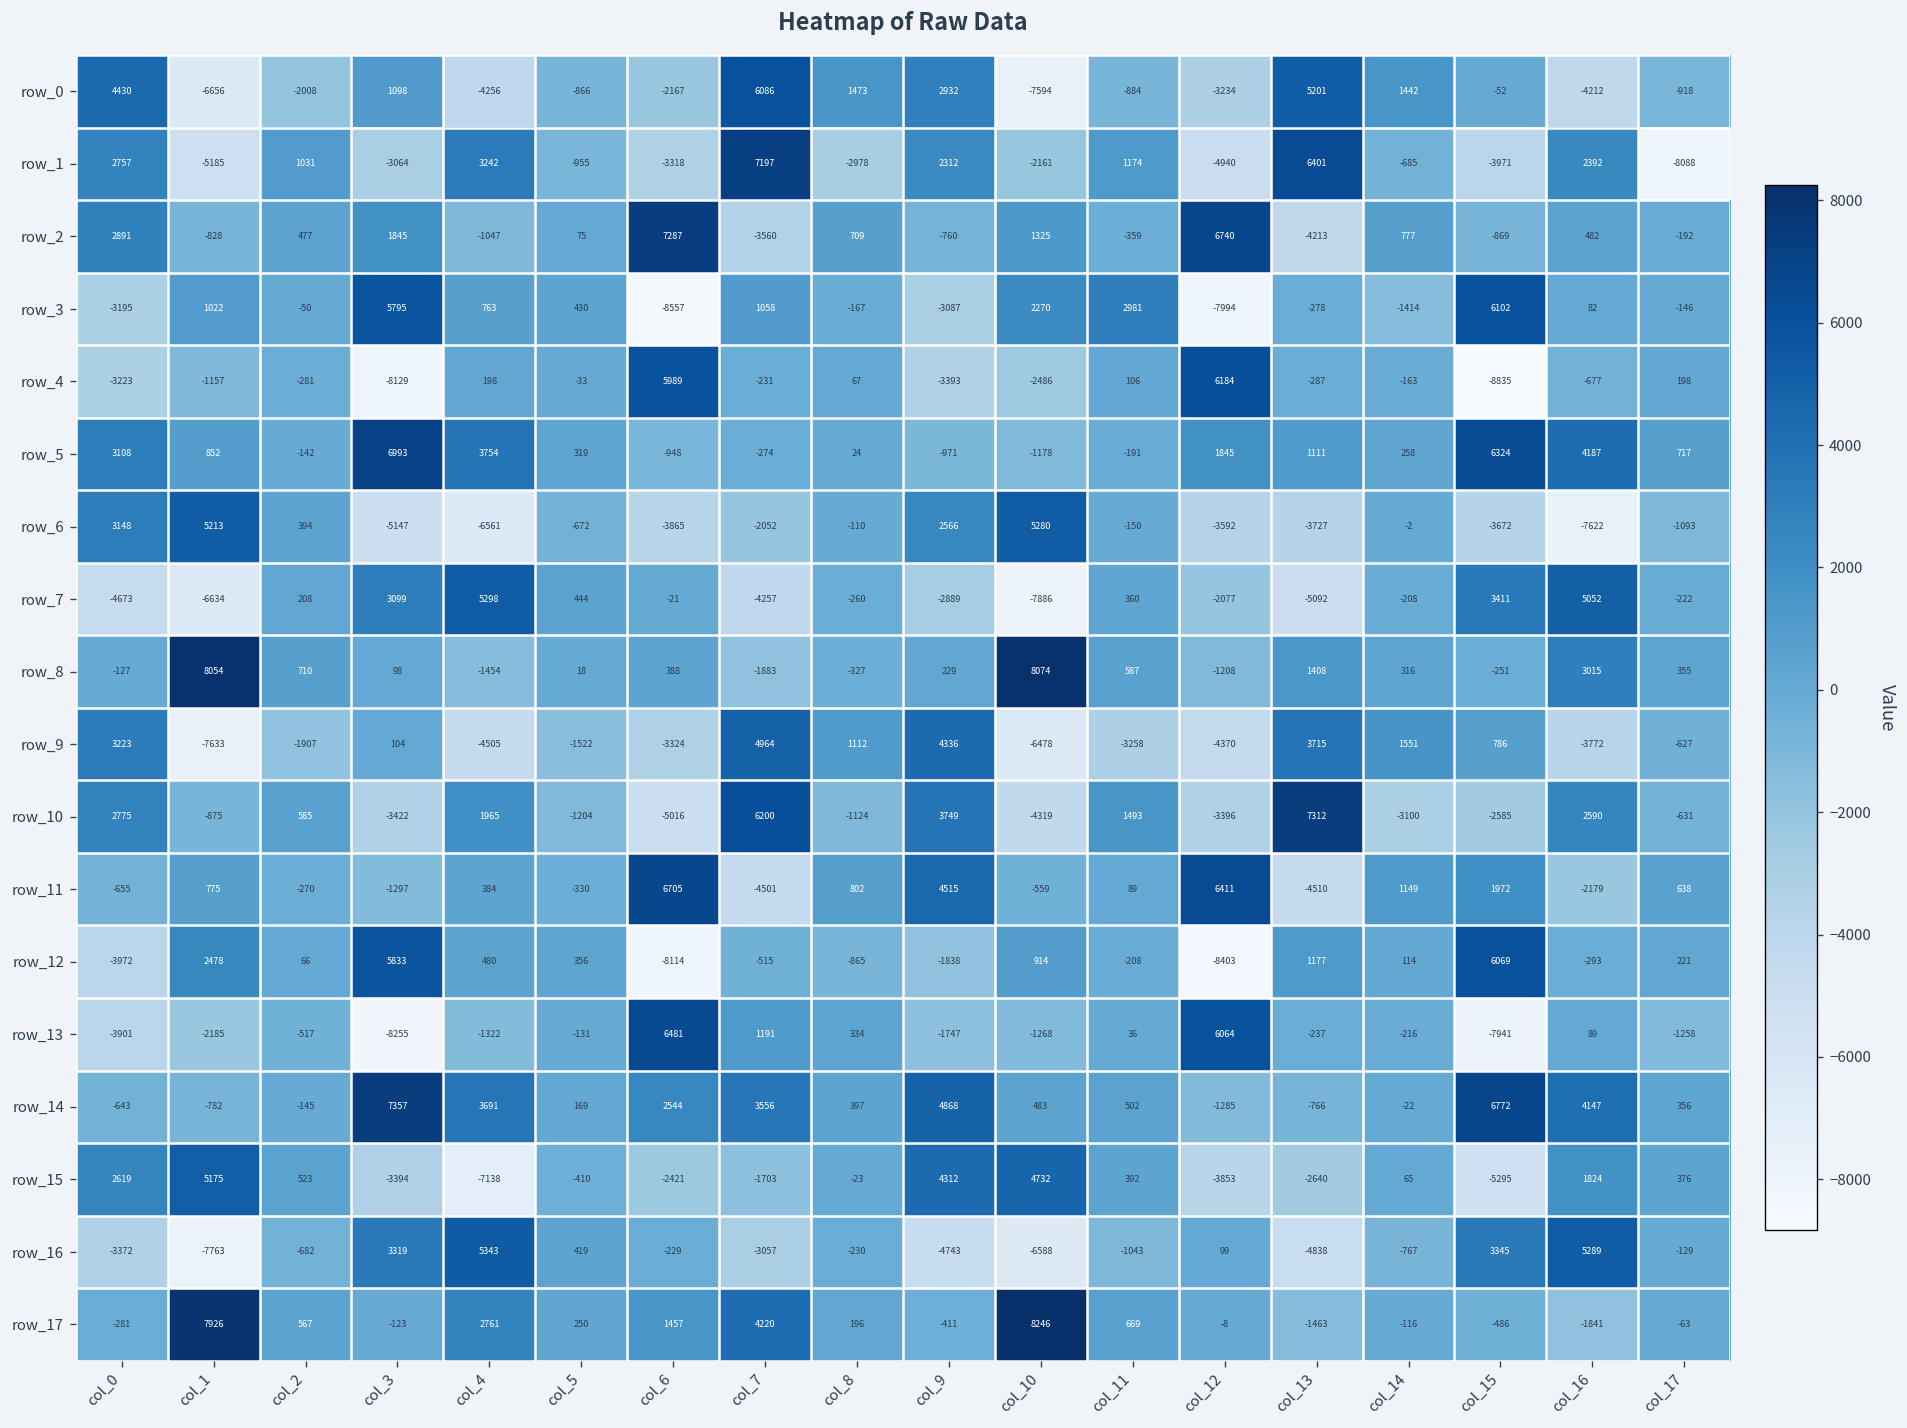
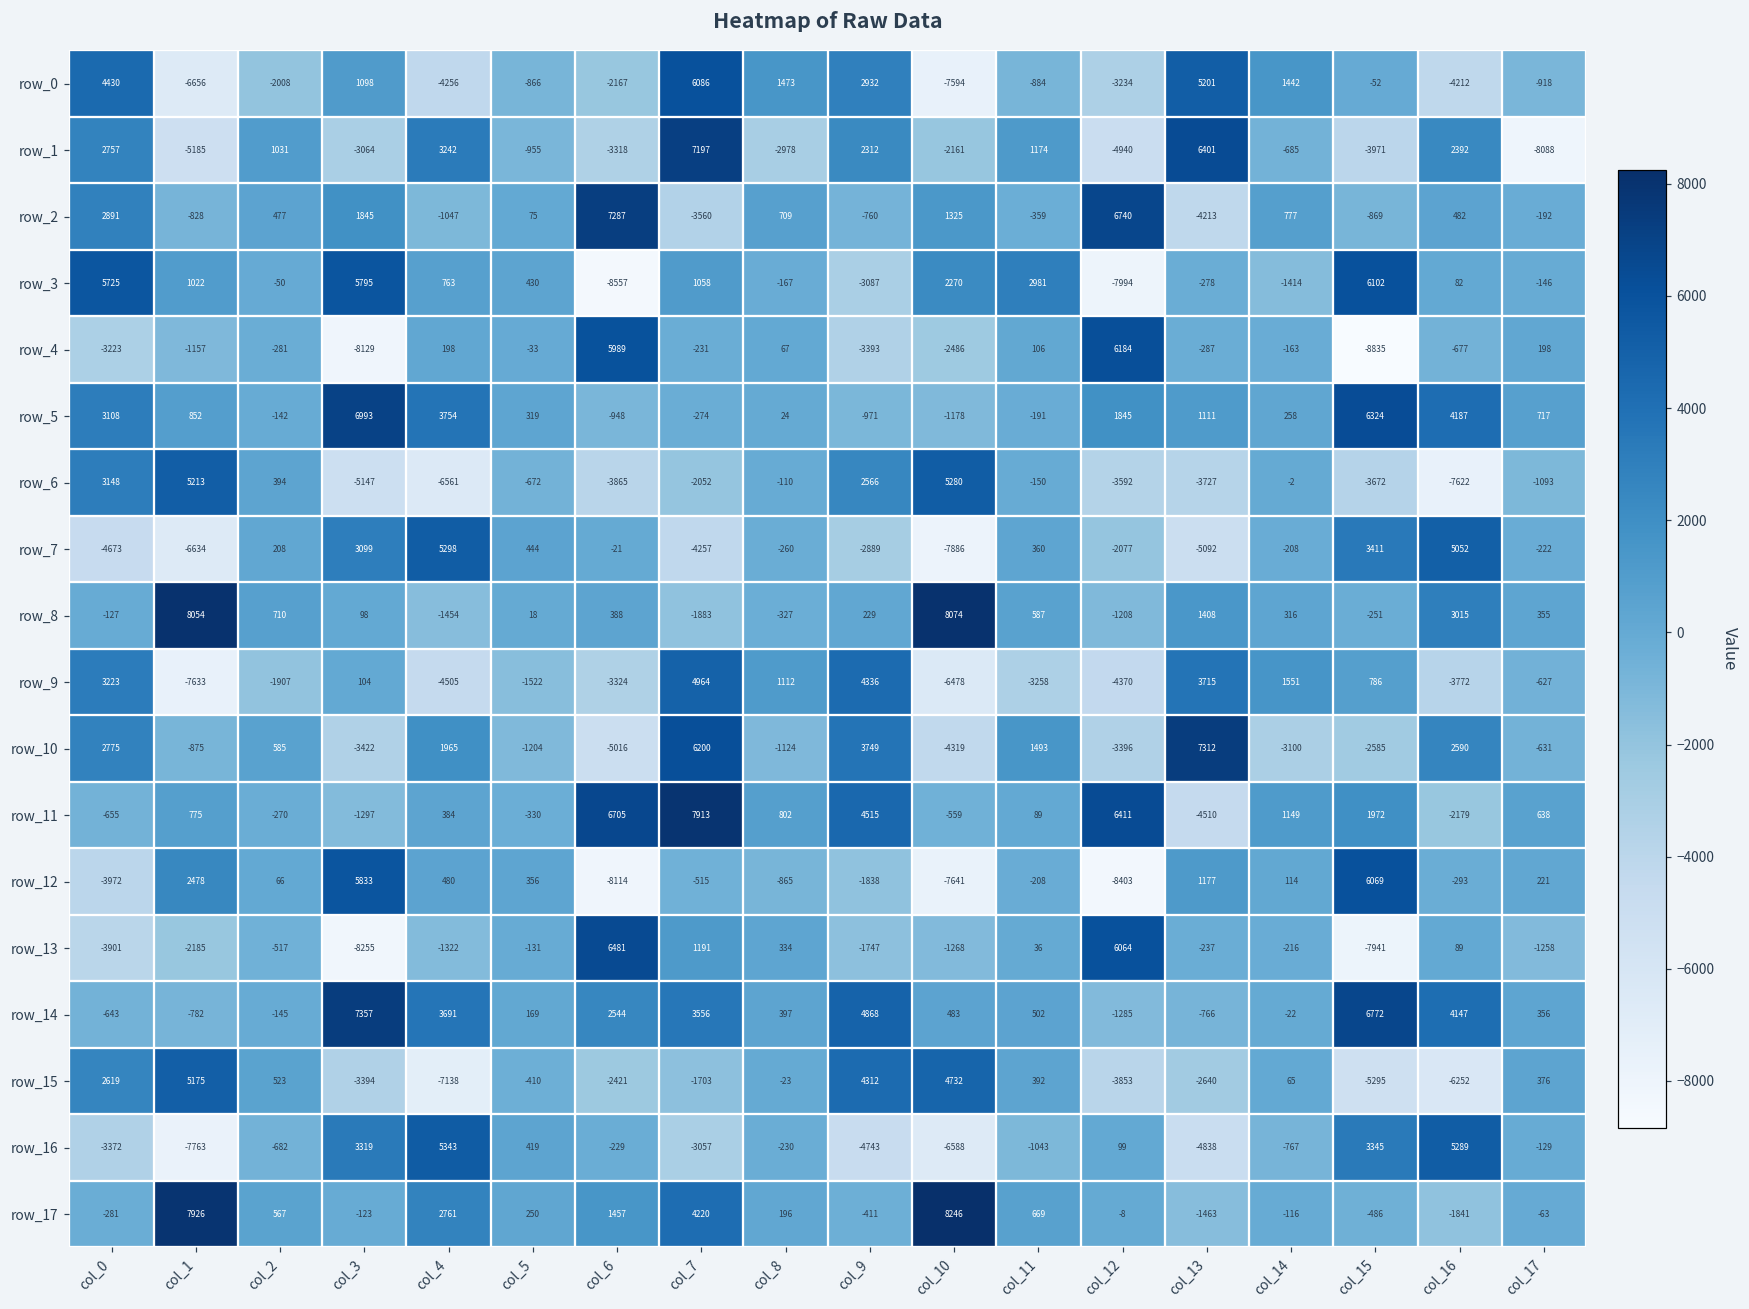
row_3, col_0: -3195 -> 5725
row_11, col_7: -4501 -> 7913
row_12, col_10: 914 -> -7641
row_15, col_16: 1824 -> -6252
